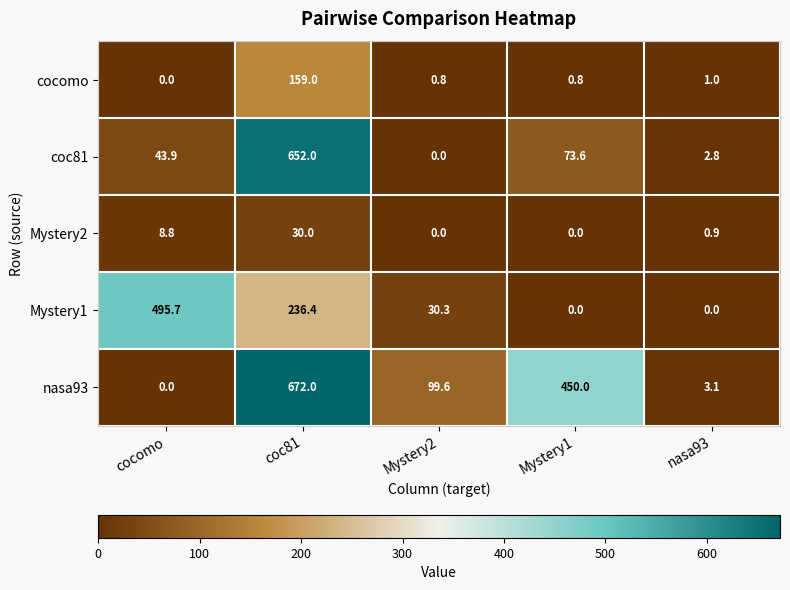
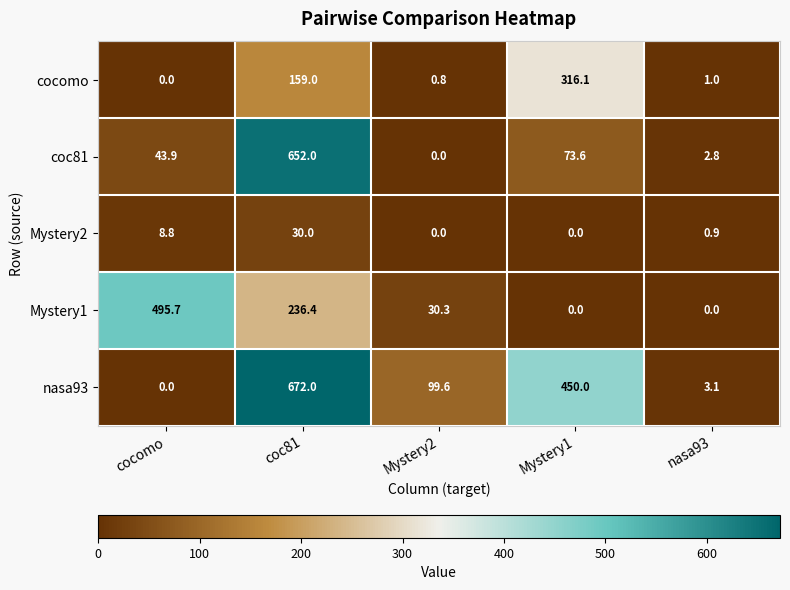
cocomo, Mystery1: 0.8 -> 316.1
